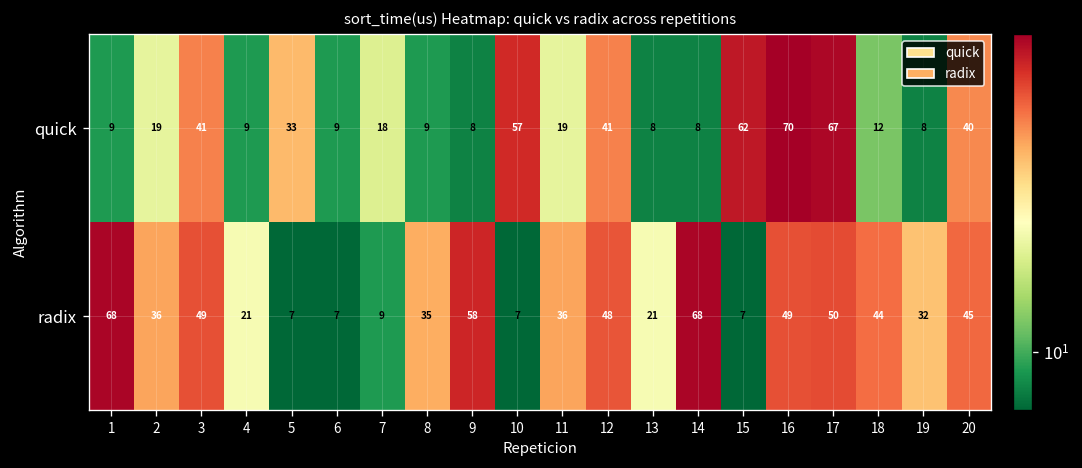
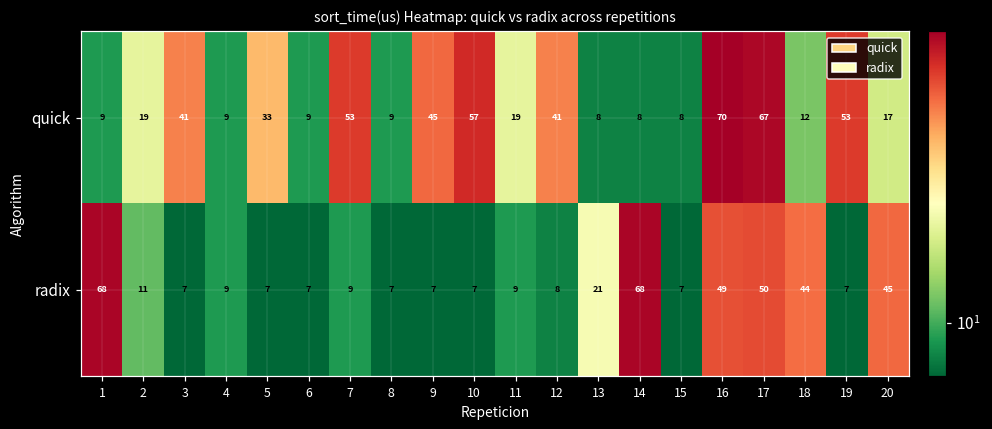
quick, 7: 18 -> 53
quick, 9: 8 -> 45
quick, 15: 62 -> 8
quick, 19: 8 -> 53
quick, 20: 40 -> 17
radix, 2: 36 -> 11
radix, 3: 49 -> 7
radix, 4: 21 -> 9
radix, 8: 35 -> 7
radix, 9: 58 -> 7
radix, 11: 36 -> 9
radix, 12: 48 -> 8
radix, 19: 32 -> 7
